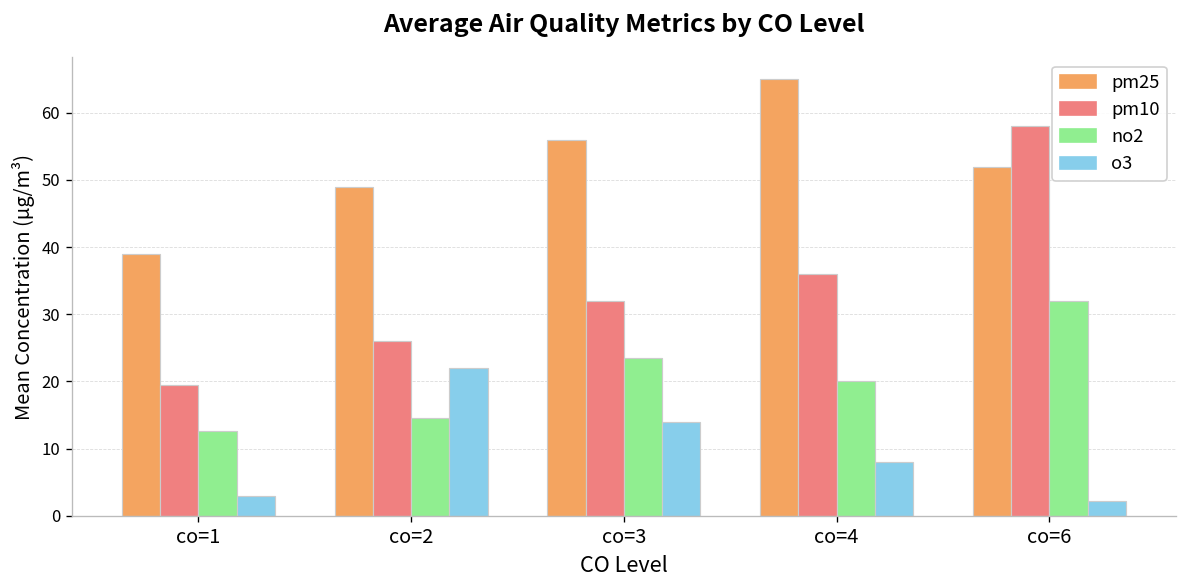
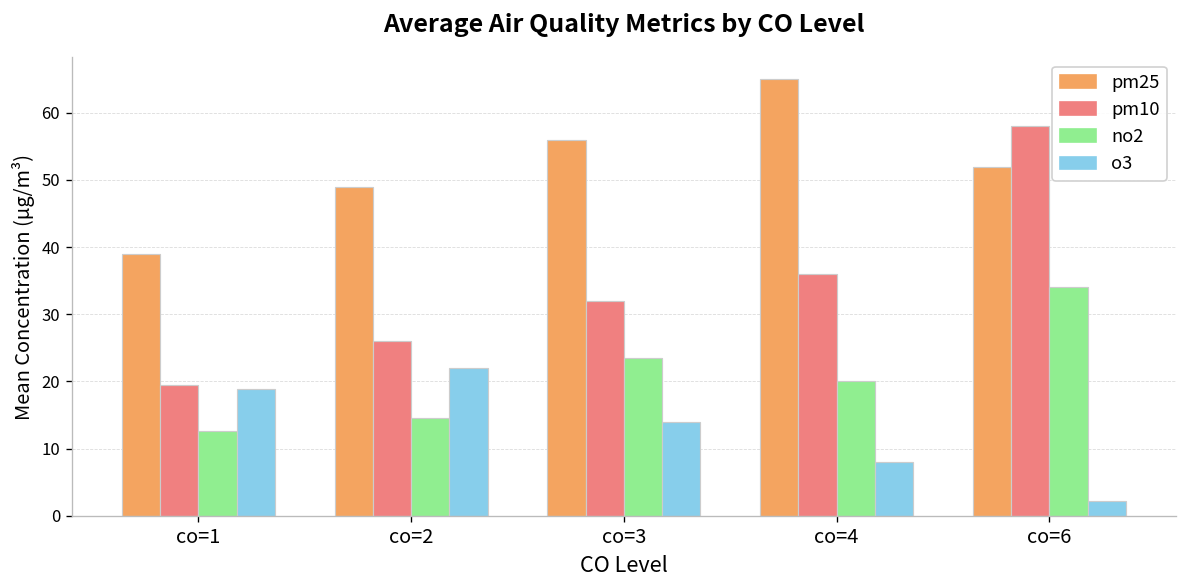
o3, co=1: 3 -> 19
no2, co=6: 32 -> 34
